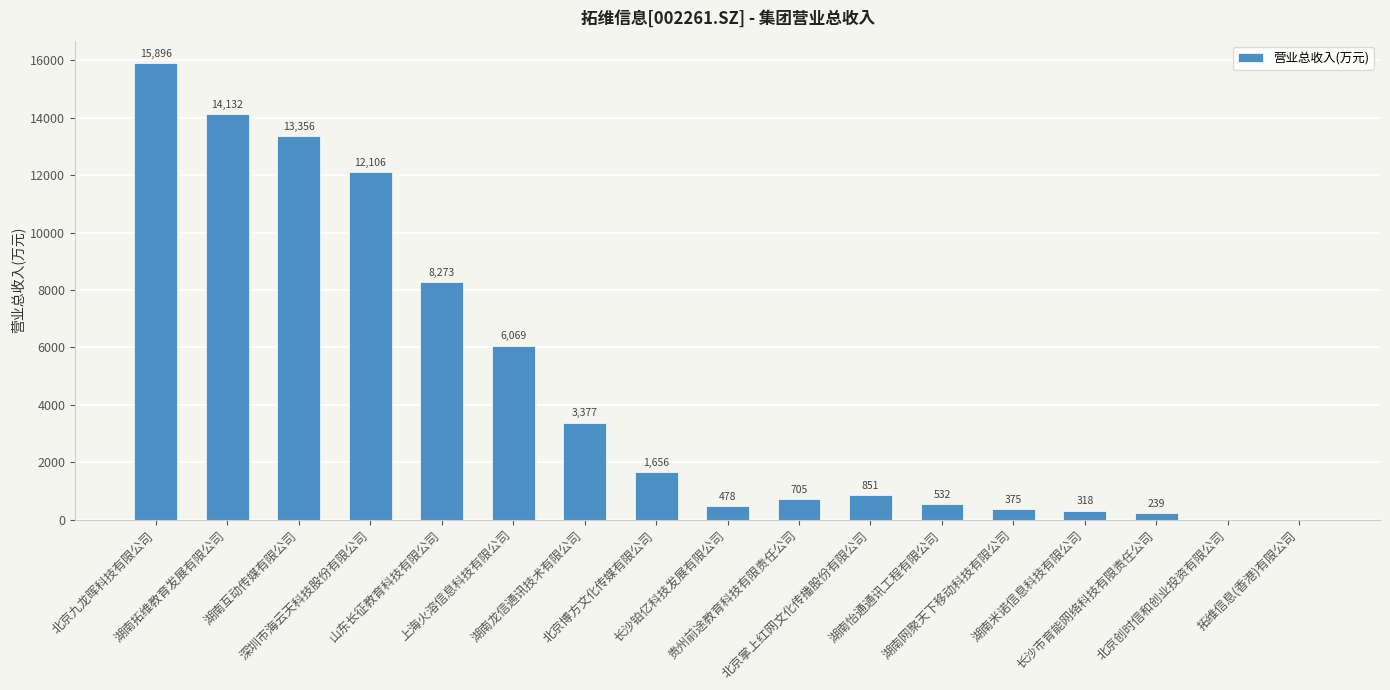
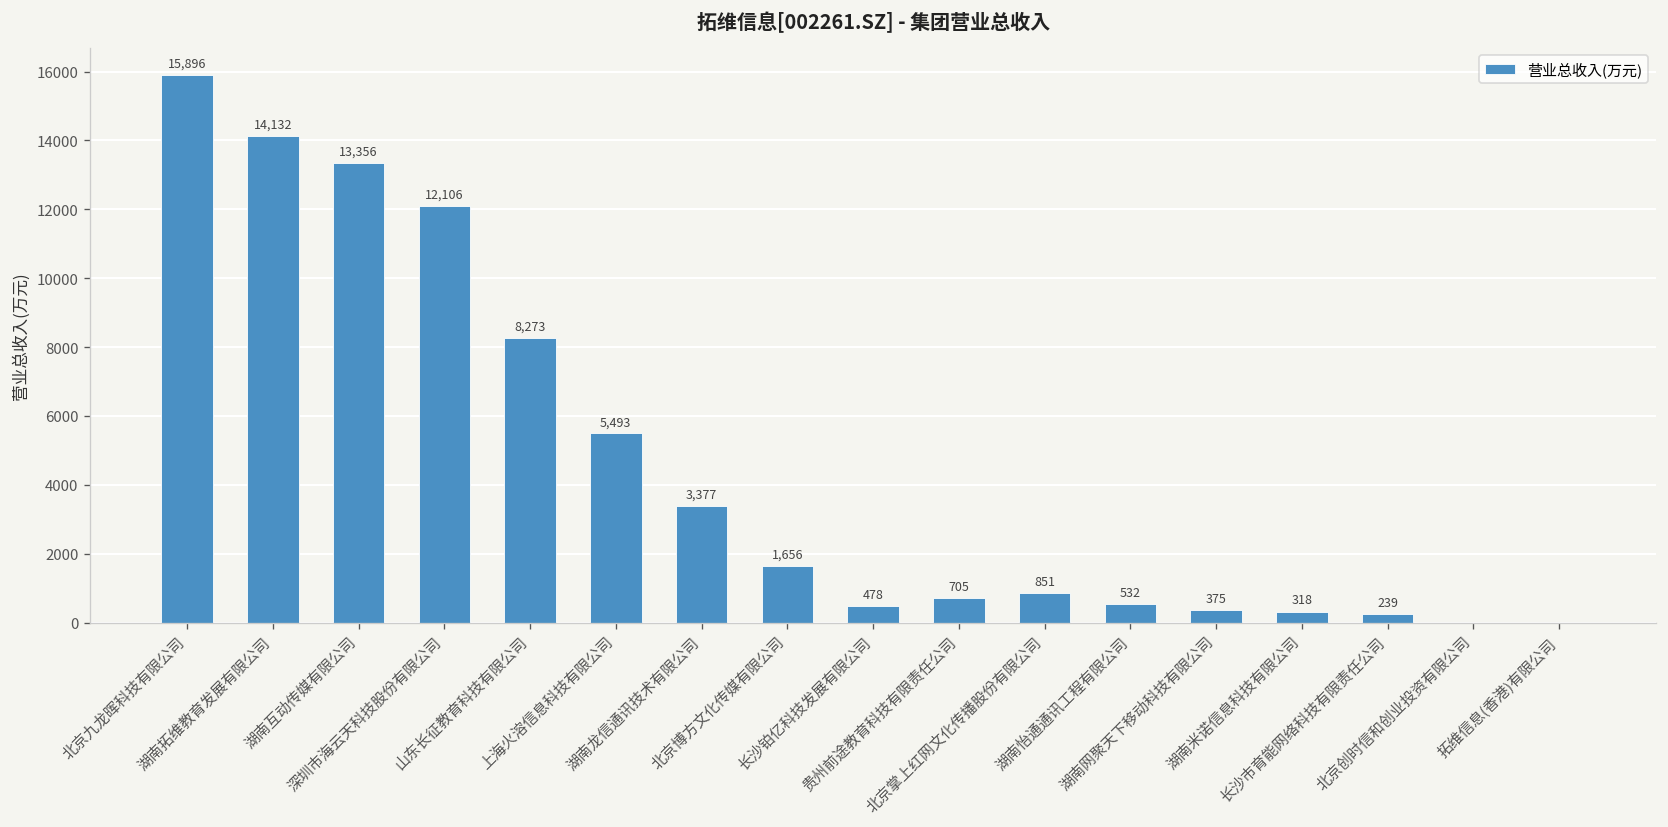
上海火溶信息科技有限公司: 6,069 -> 5,493
